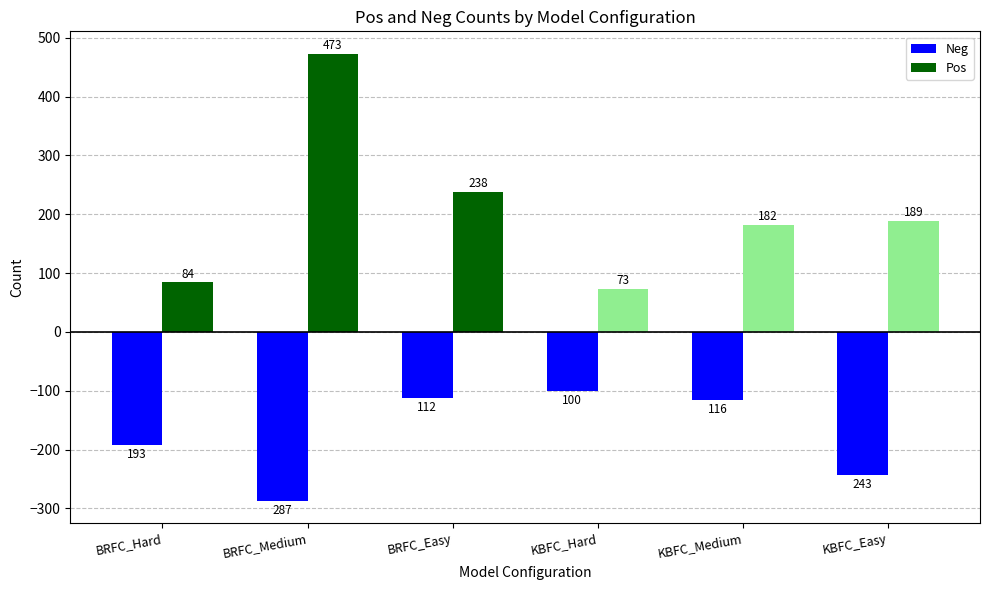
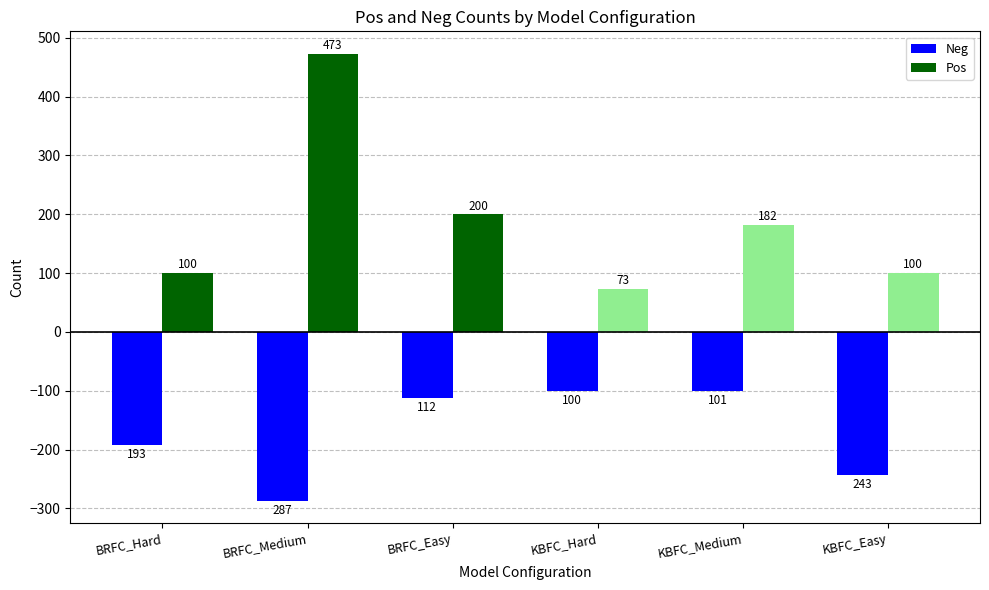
Pos, BRFC_Hard: 84 -> 100
Pos, BRFC_Easy: 238 -> 200
Neg, KBFC_Medium: 116 -> 101
Pos, KBFC_Easy: 189 -> 100
